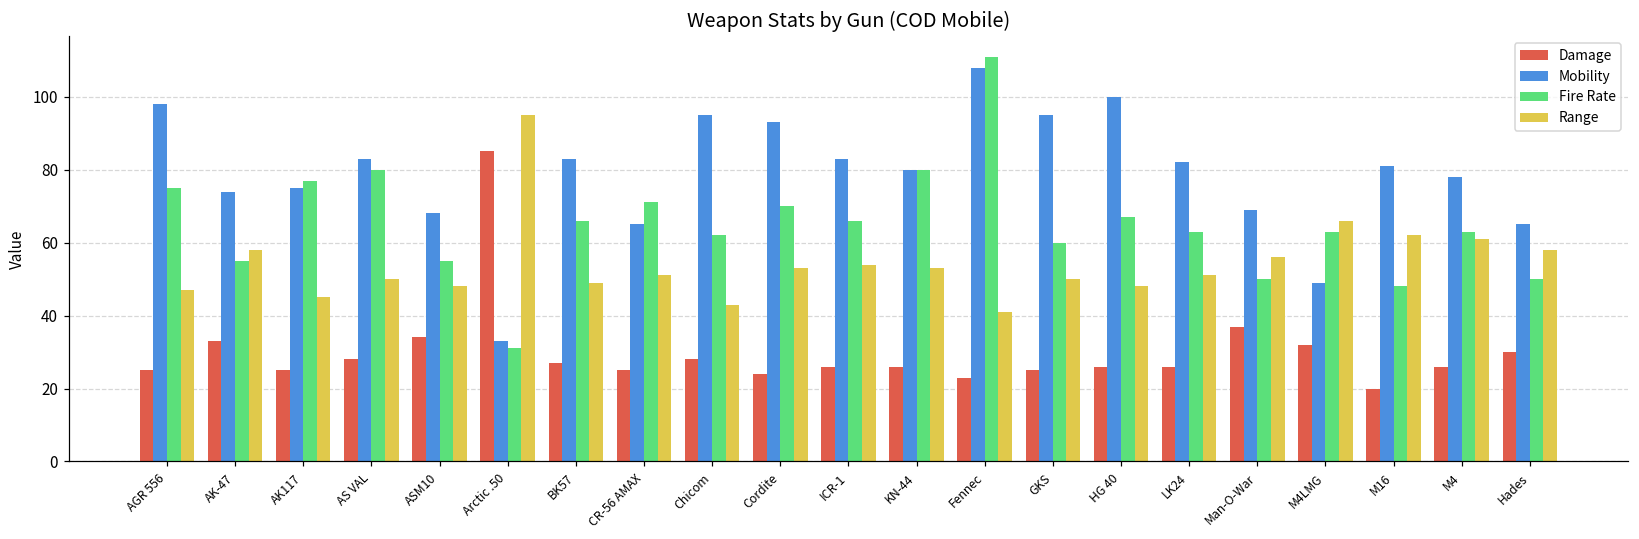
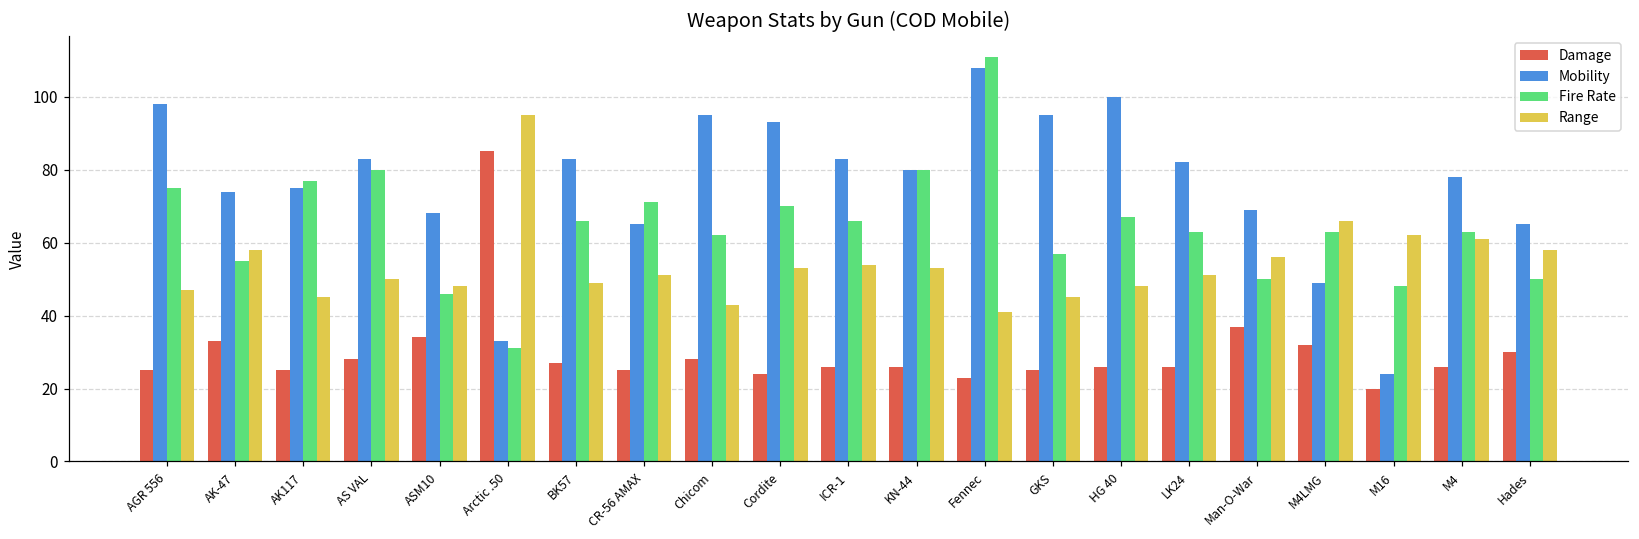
Fire Rate, ASM10: 55 -> 46
Fire Rate, GKS: 60 -> 57
Range, GKS: 50 -> 45
Mobility, M16: 81 -> 24
